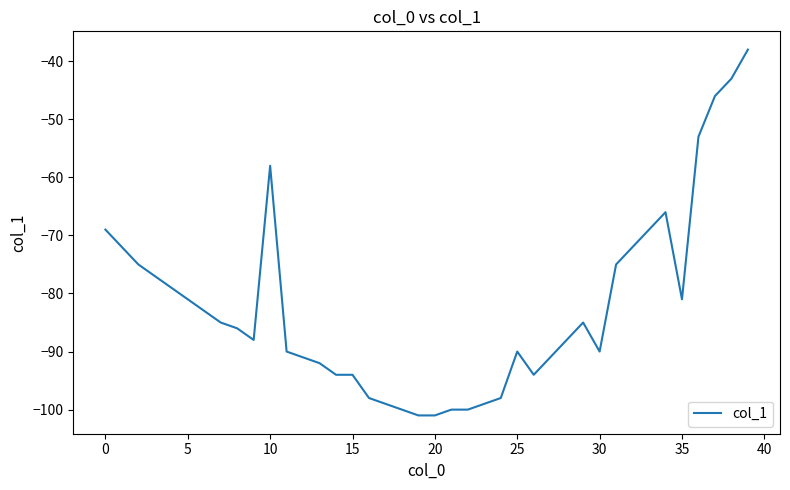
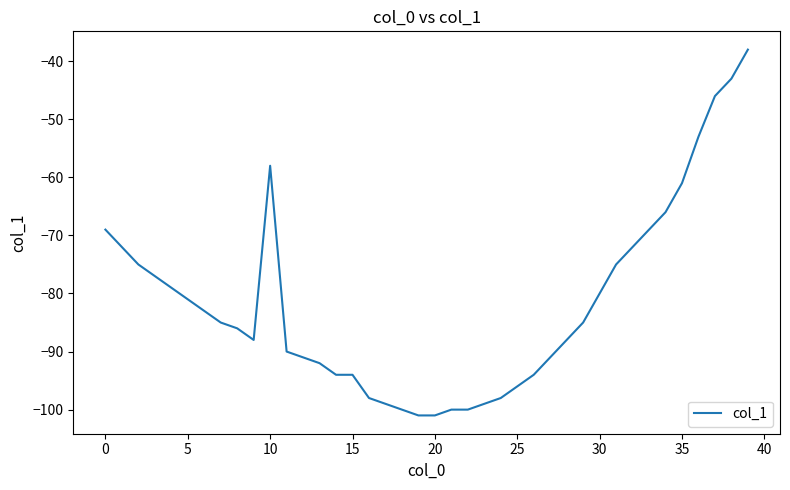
25: -90 -> -96
30: -90 -> -80
35: -81 -> -61
